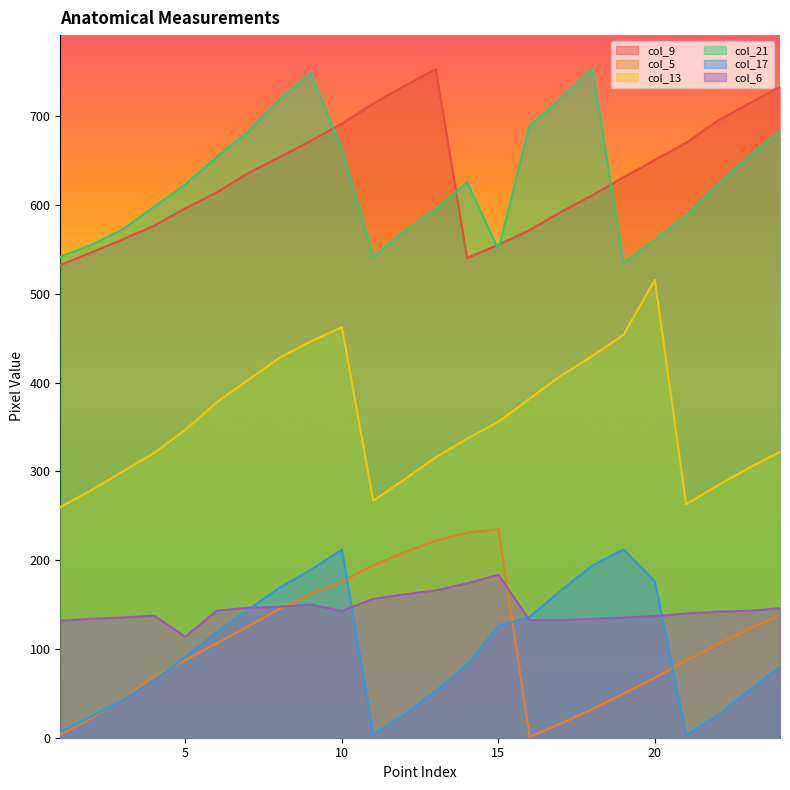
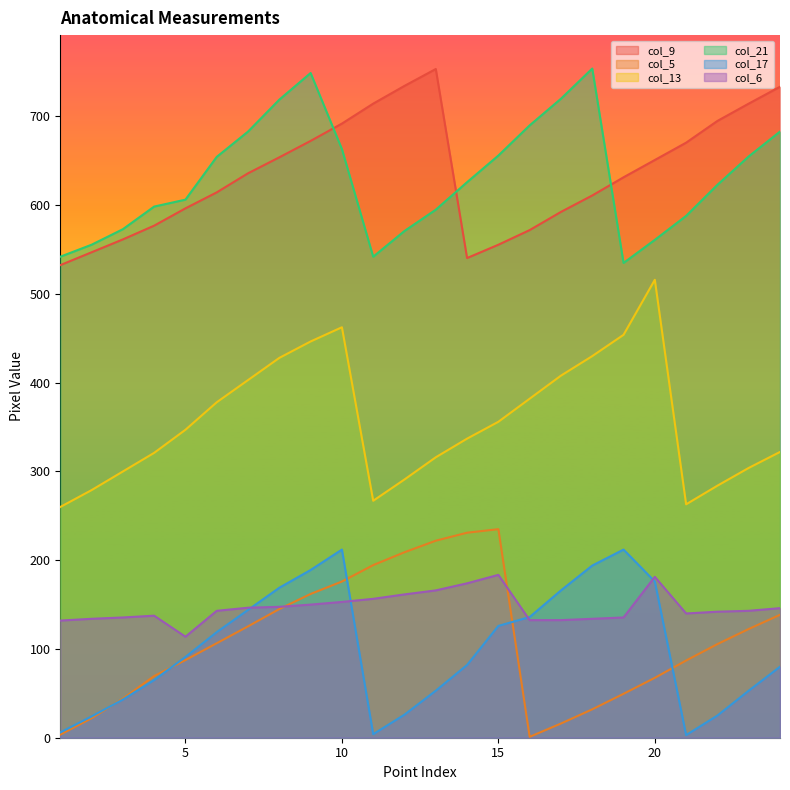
col_21, 5: 620 -> 610
col_6, 10: 140 -> 150
col_21, 15: 550 -> 660
col_6, 20: 140 -> 180
